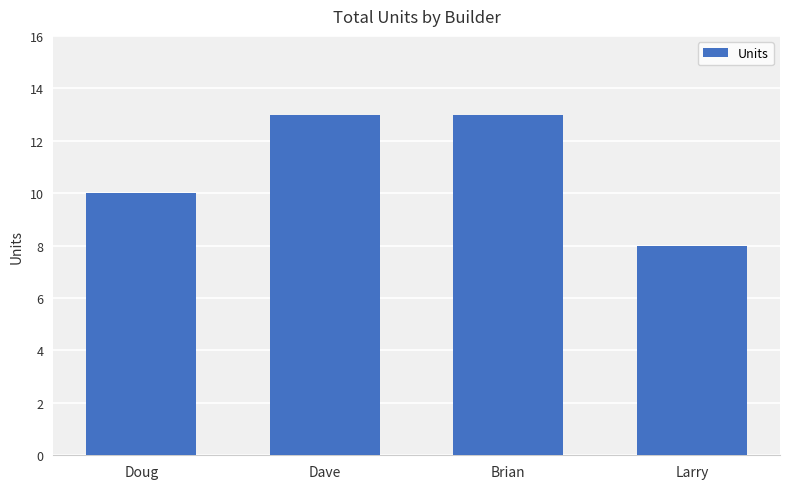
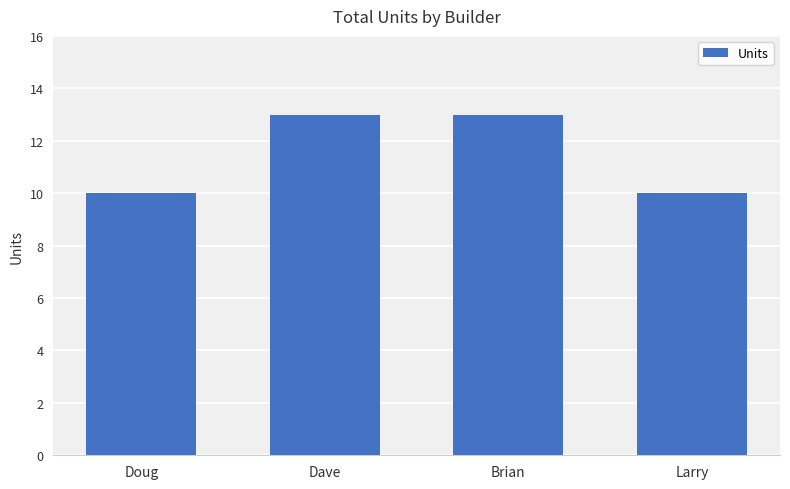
Larry: 8 -> 10
